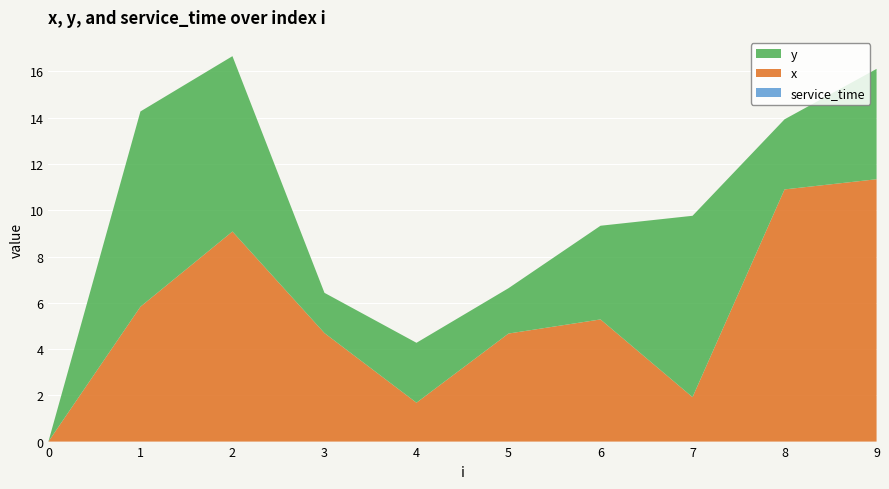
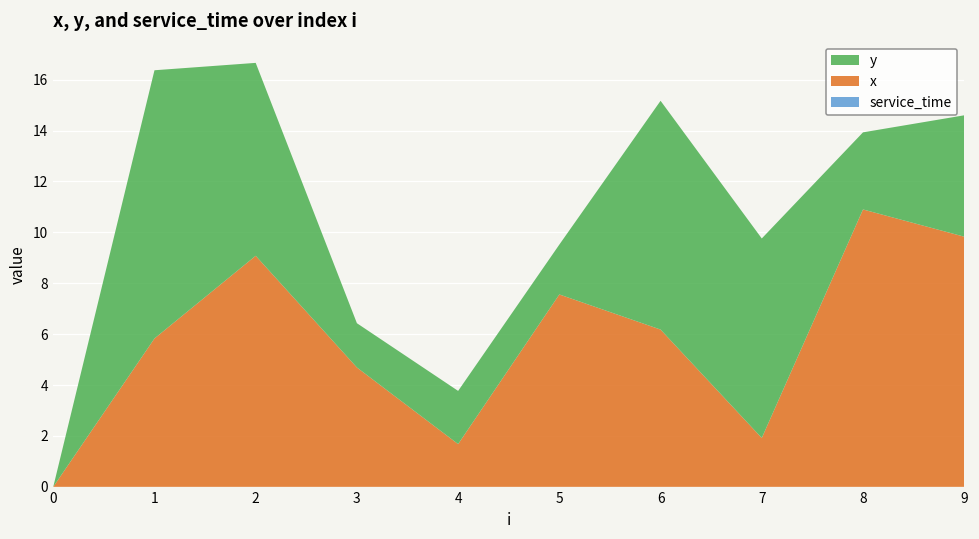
y, 1: 8.4 -> 10.5
y, 4: 2.6 -> 2.1
x, 5: 4.7 -> 7.6
x, 6: 5.3 -> 6.2
y, 6: 4.1 -> 9.0
x, 9: 11.3 -> 9.8
